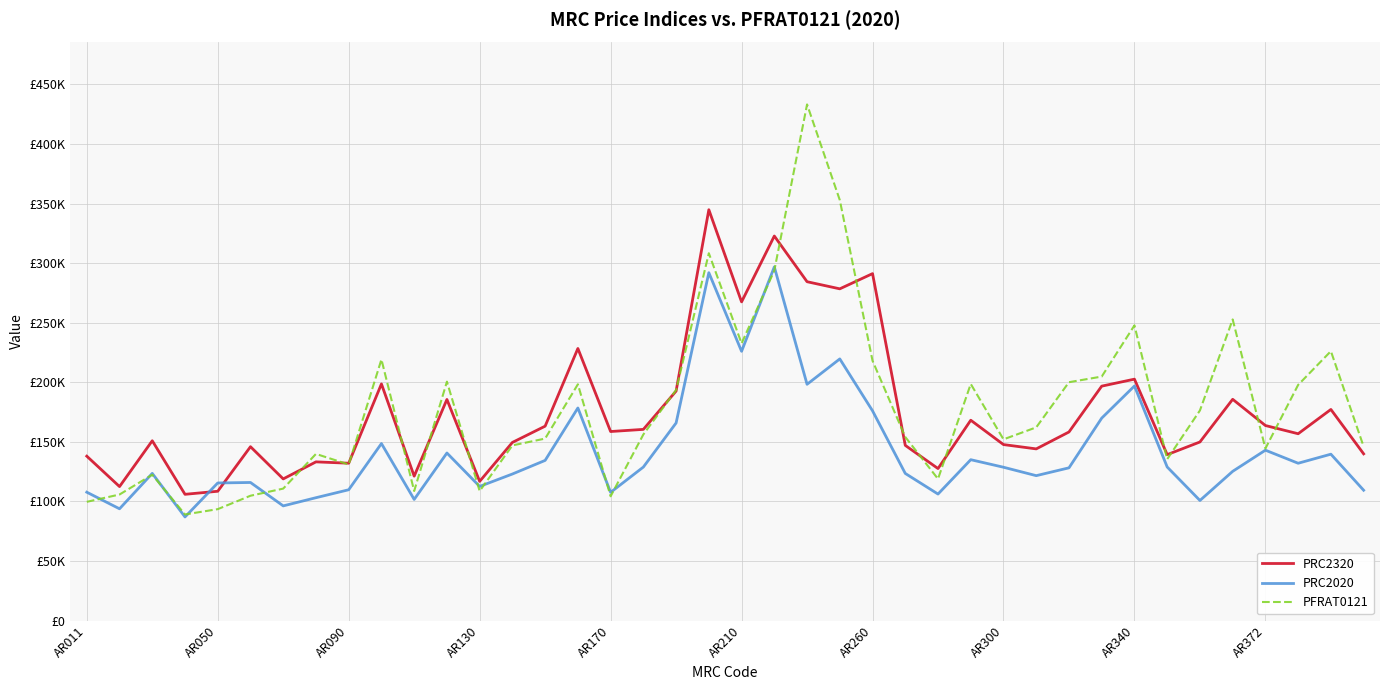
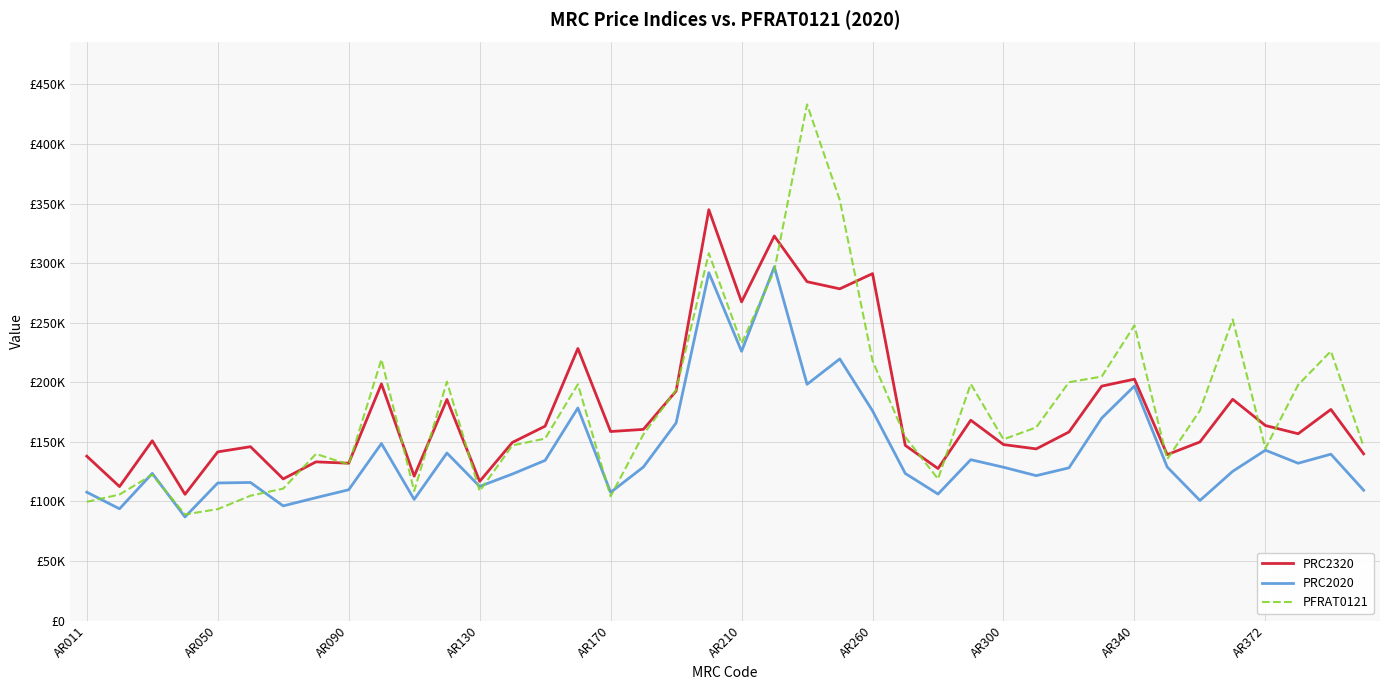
PRC2320, AR050: £109000 -> £142000
